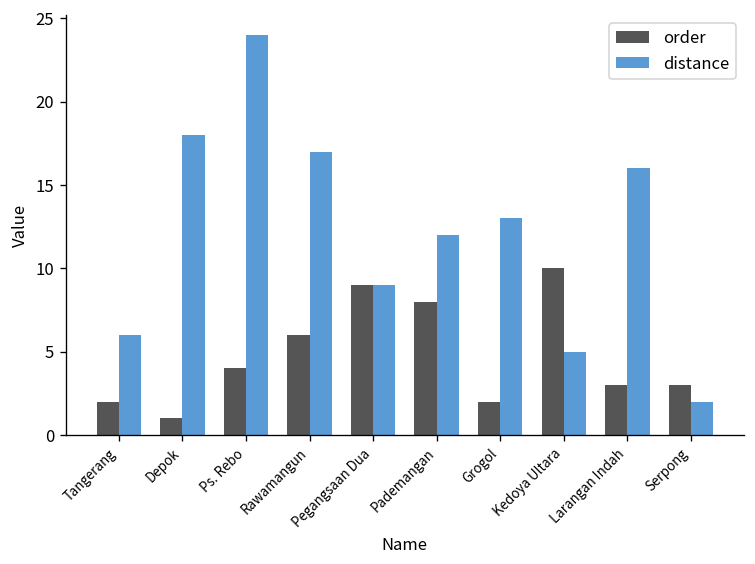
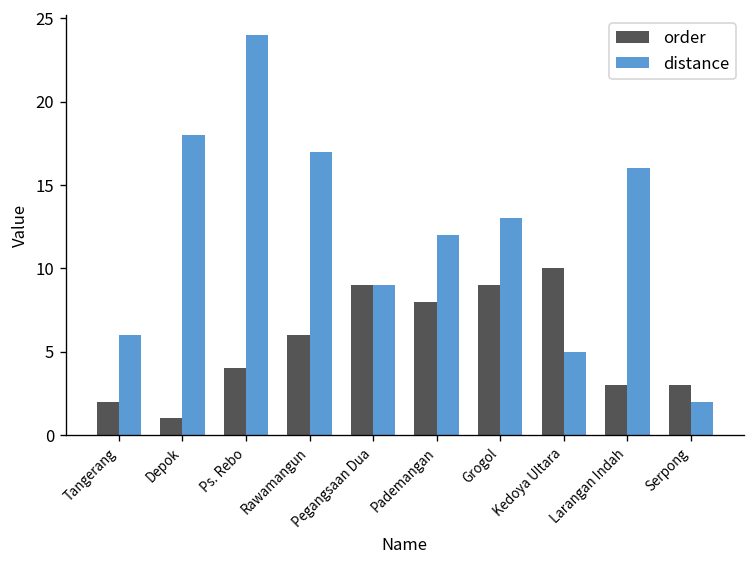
order, Grogol: 2 -> 9
